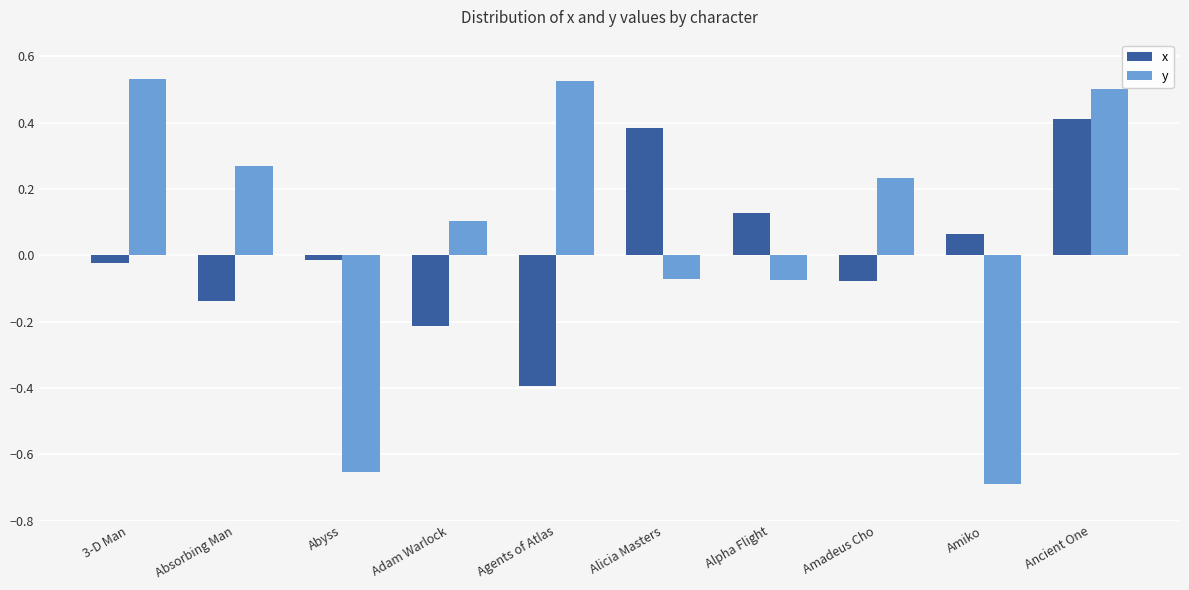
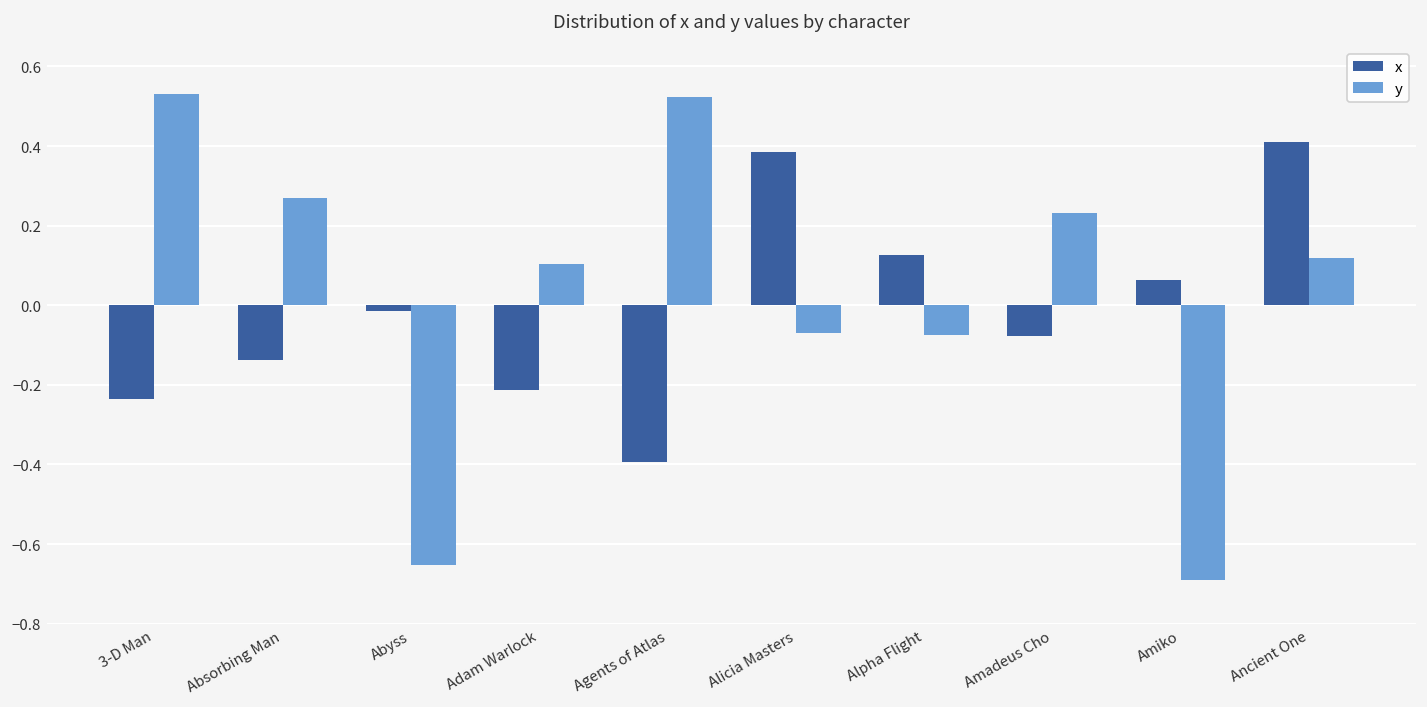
x, 3-D Man: -0.02 -> -0.24
y, Ancient One: 0.50 -> 0.12
